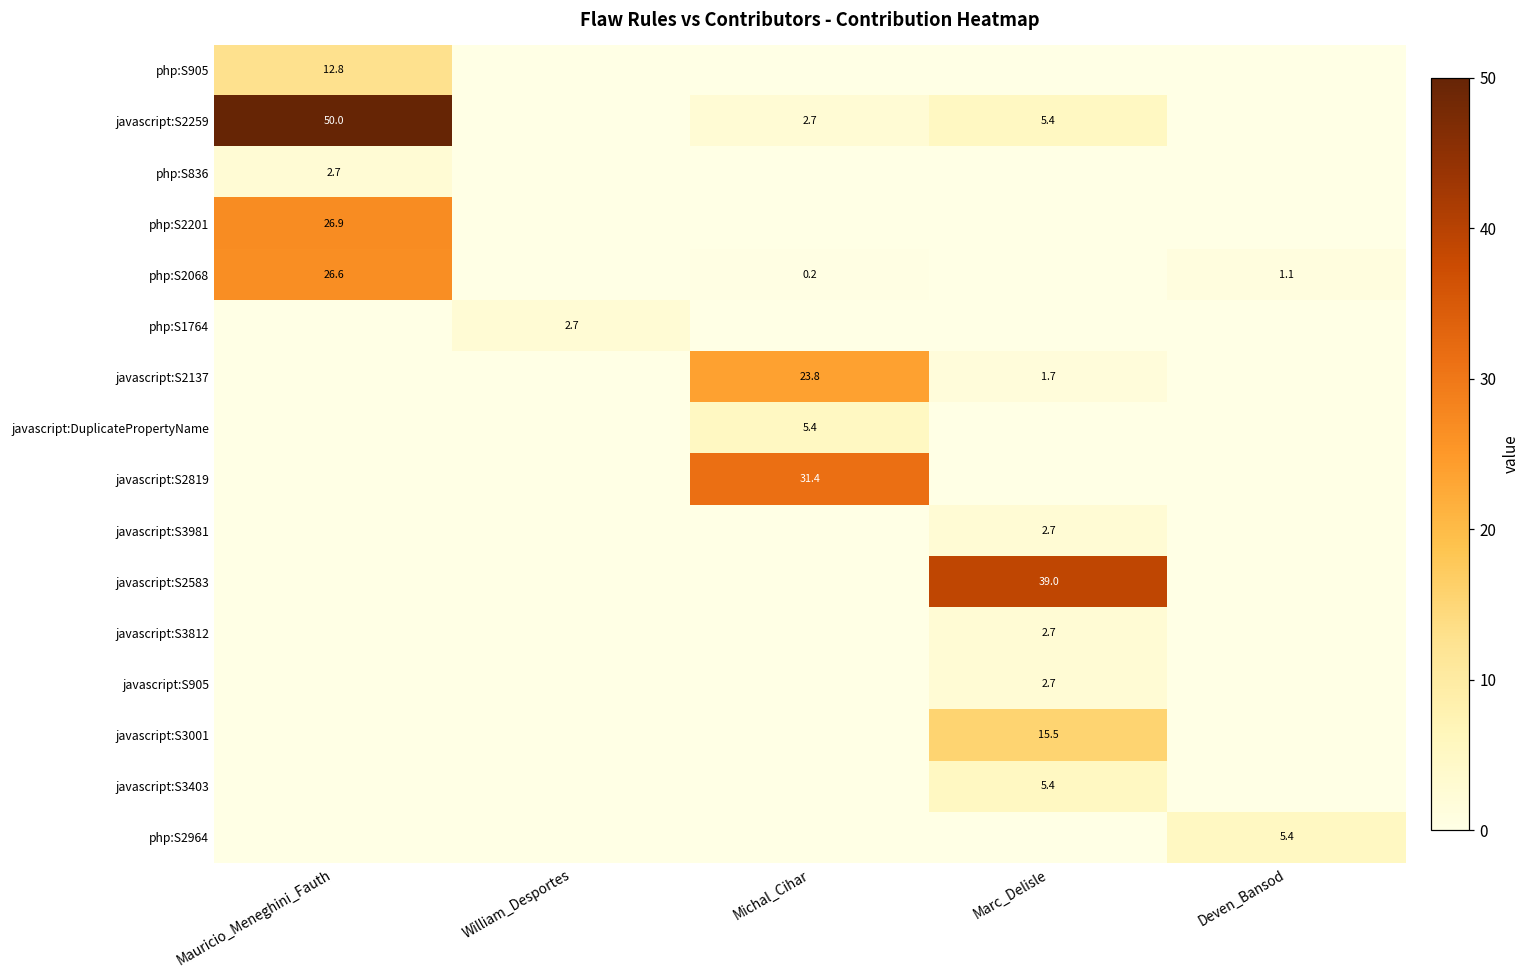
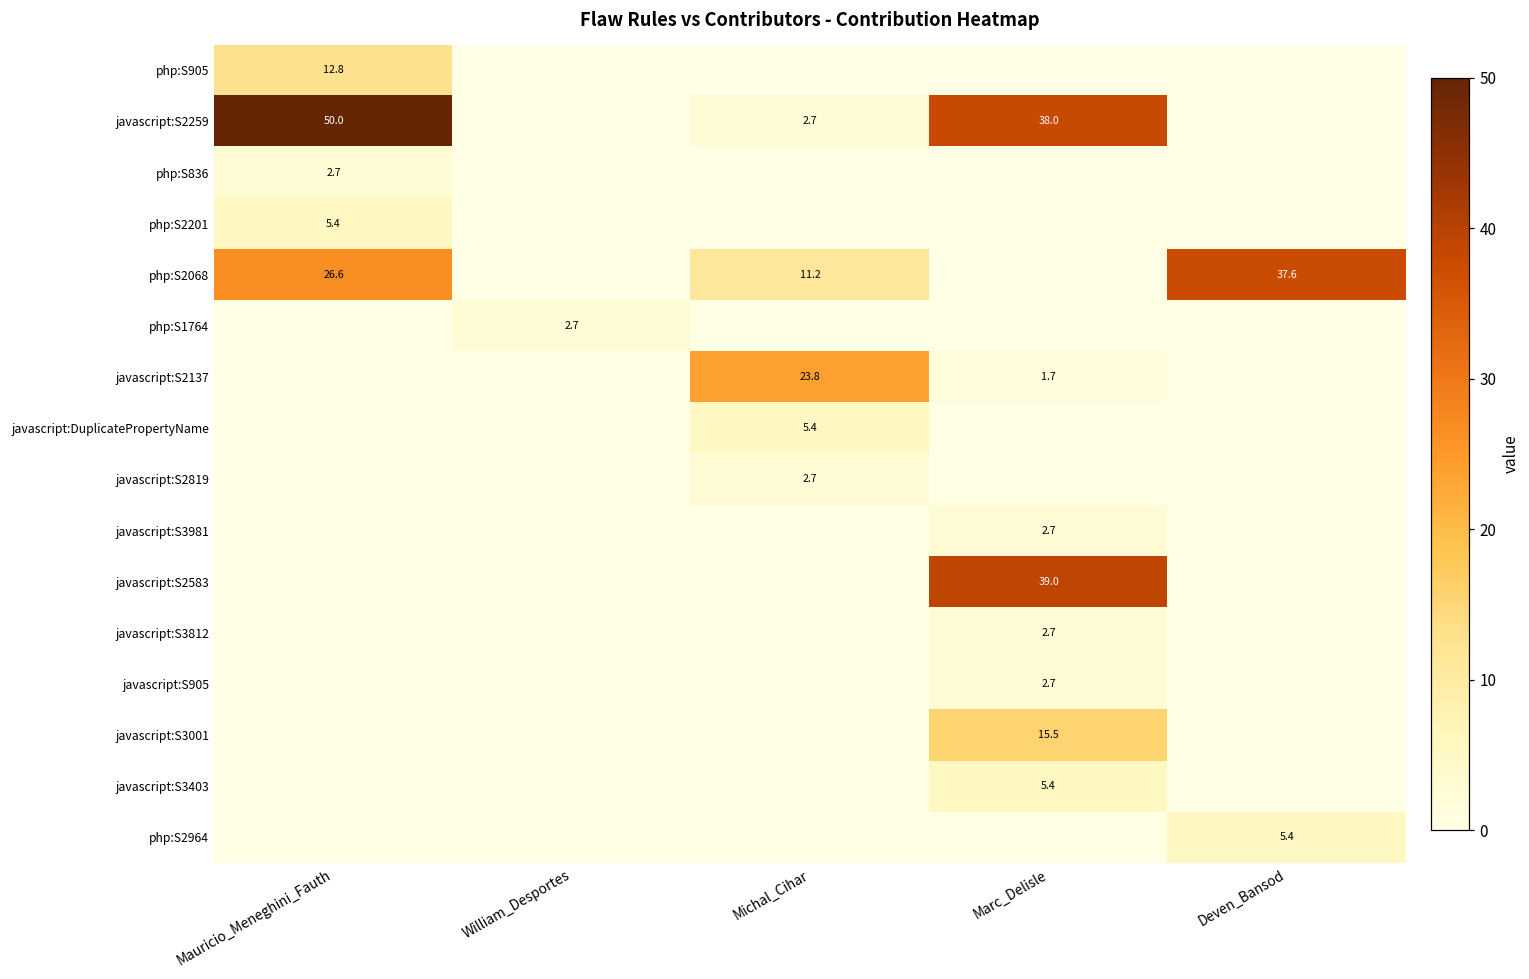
javascript:S2259, Marc_Delisle: 5.4 -> 38.0
php:S2201, Mauricio_Meneghini_Fauth: 26.9 -> 5.4
php:S2068, Michal_Cihar: 0.2 -> 11.2
php:S2068, Deven_Bansod: 1.1 -> 37.6
javascript:S2819, Michal_Cihar: 31.4 -> 2.7
